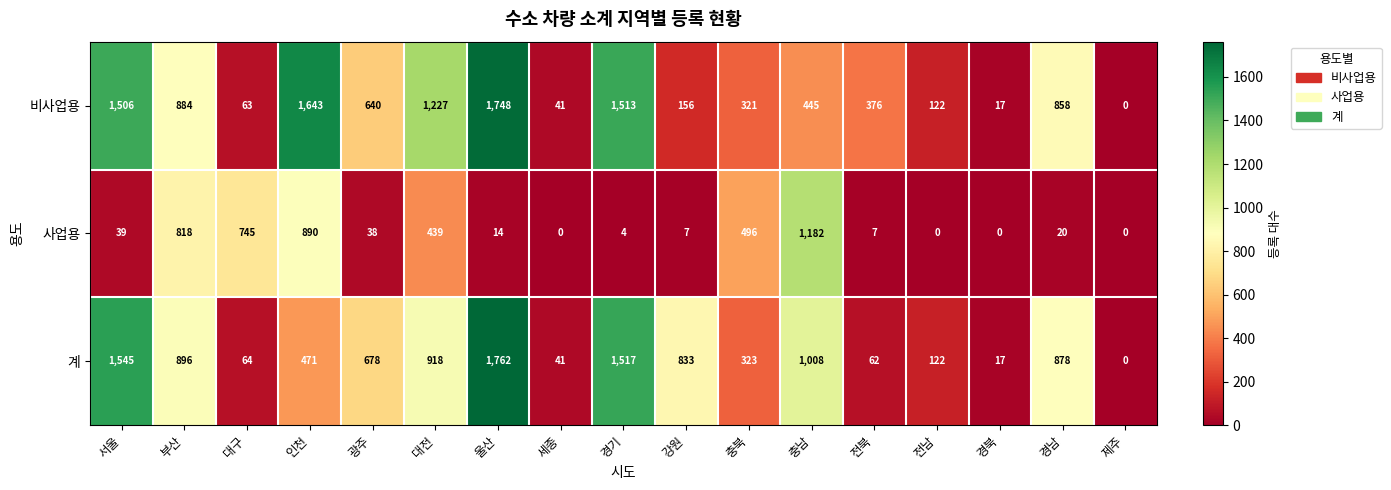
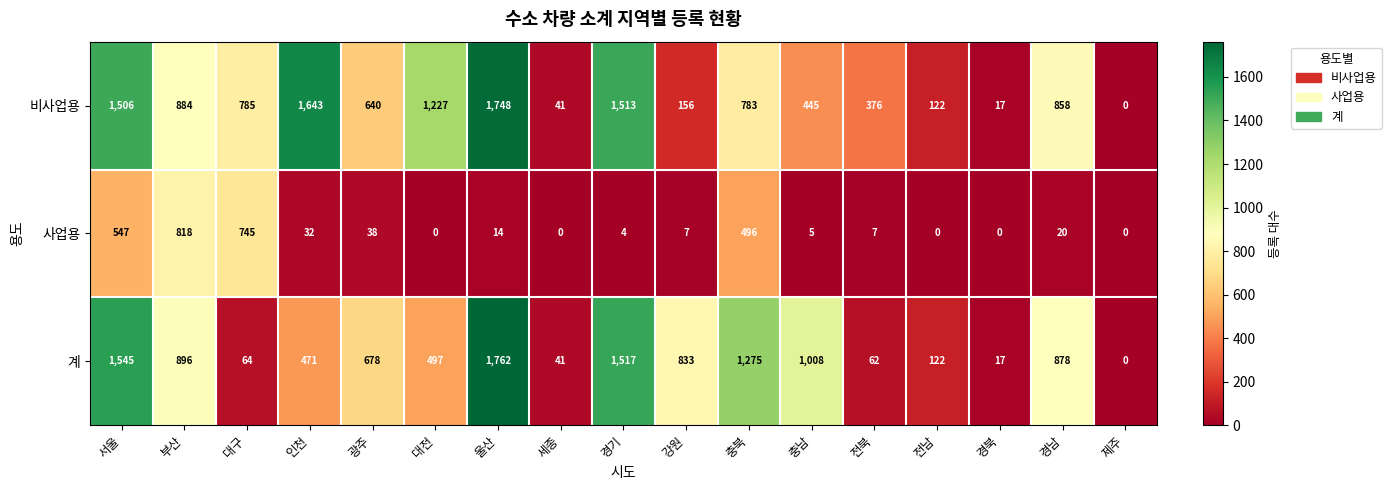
비사업용, 대구: 63 -> 785
비사업용, 충북: 321 -> 783
사업용, 서울: 39 -> 547
사업용, 인천: 890 -> 32
사업용, 대전: 439 -> 0
사업용, 충남: 1,182 -> 5
계, 대전: 918 -> 497
계, 충북: 323 -> 1,275
